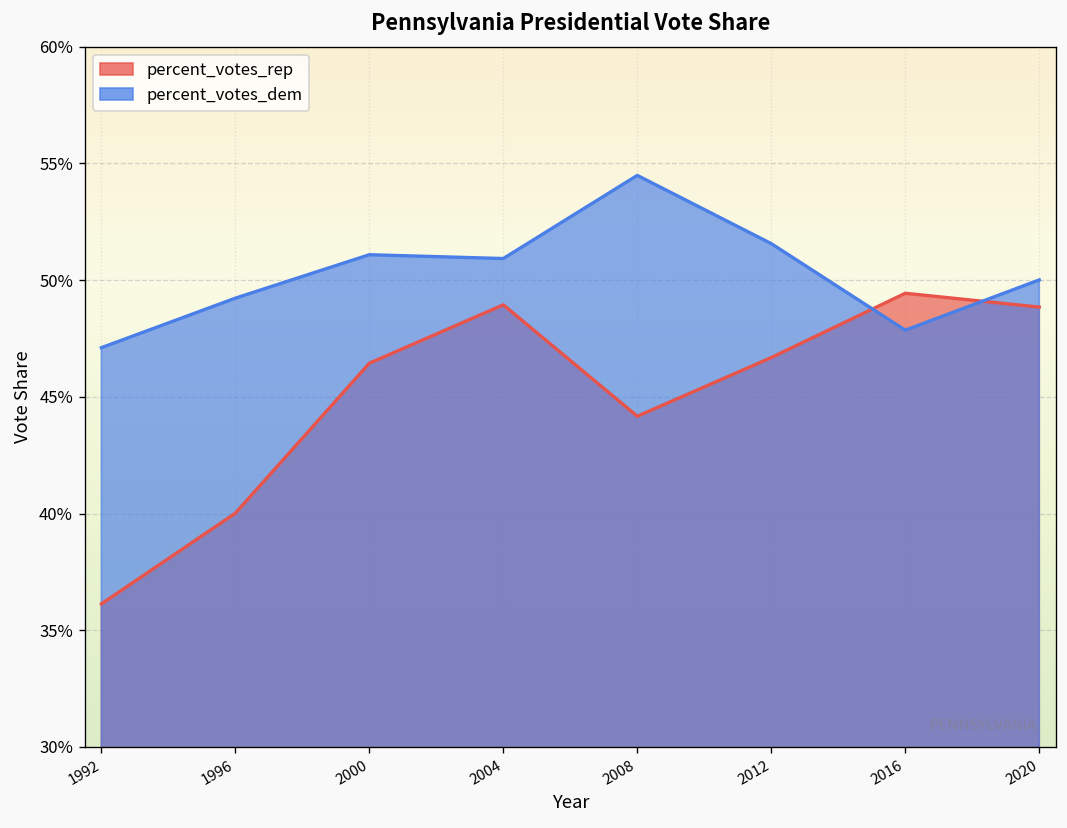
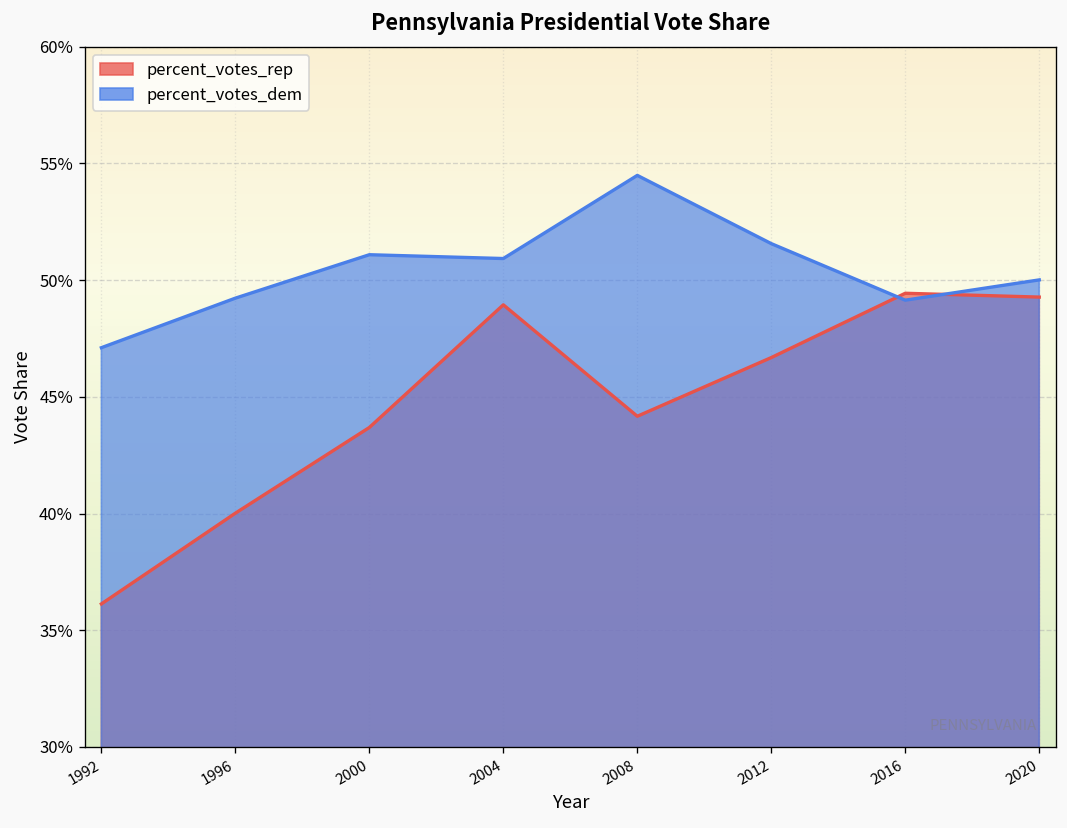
percent_votes_rep, 2000: 46.4% -> 43.7%
percent_votes_dem, 2016: 47.9% -> 49.1%
percent_votes_rep, 2020: 48.8% -> 49.3%
